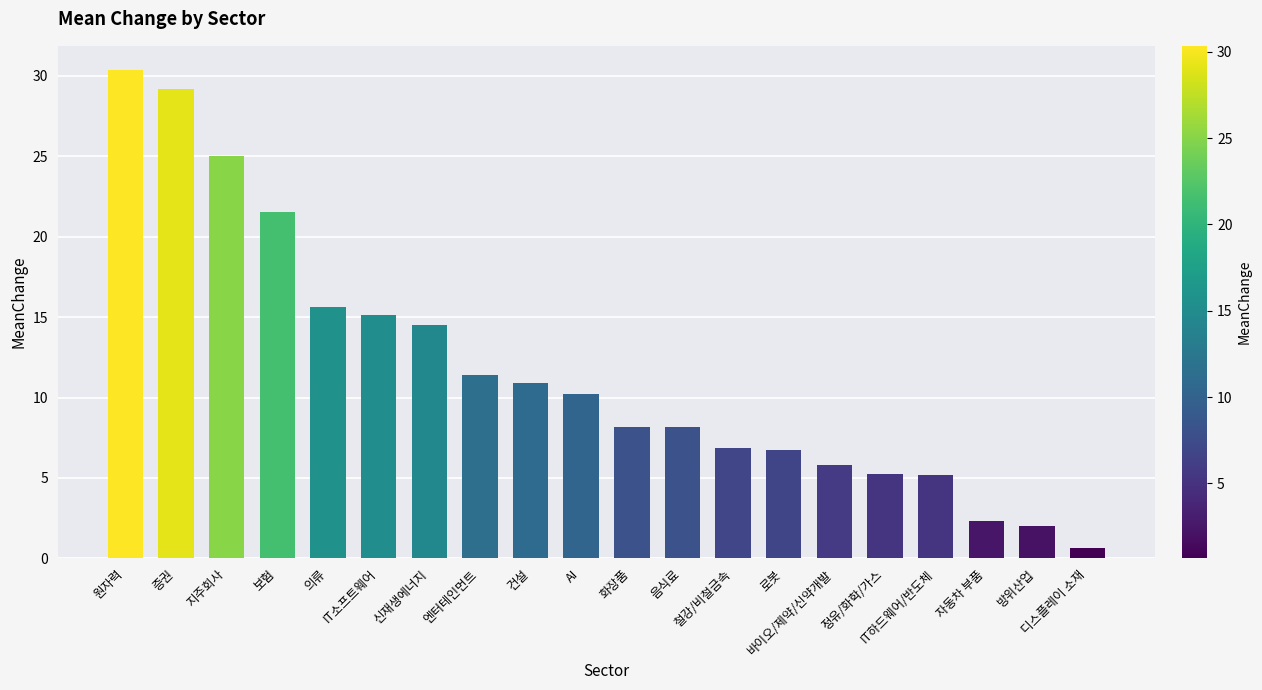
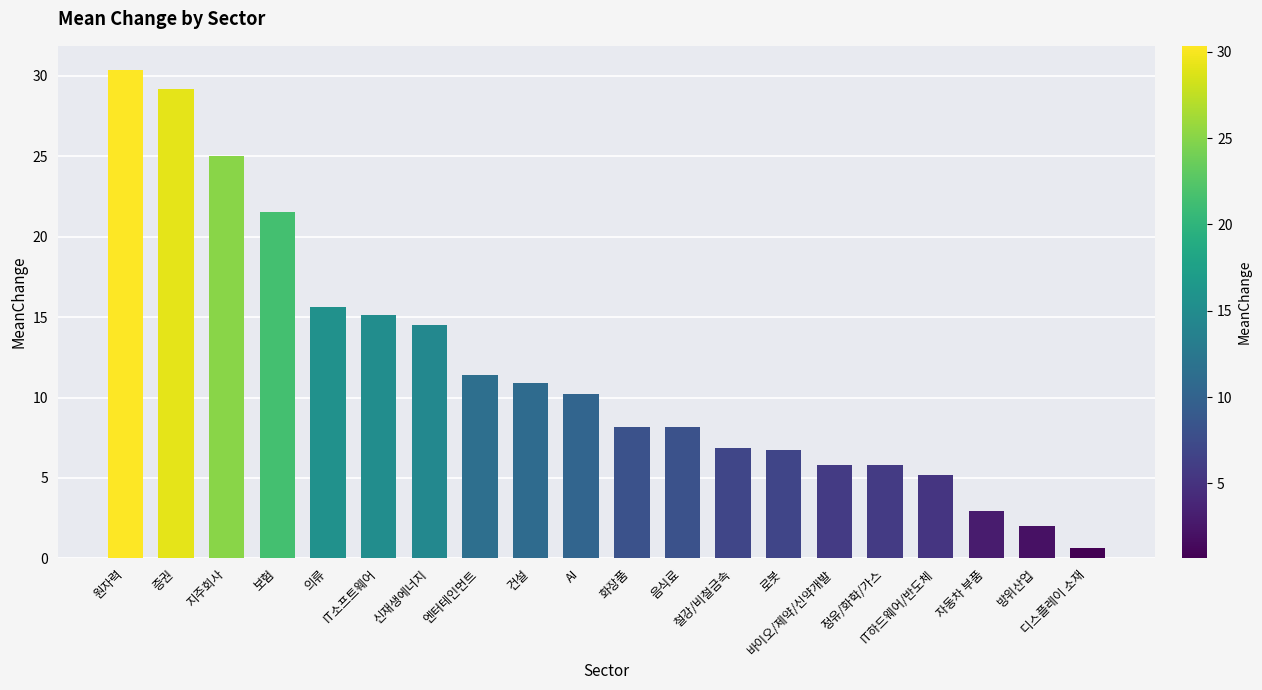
정유/화학/가스: 5.2 -> 5.8
자동차 부품: 2.4 -> 2.9
